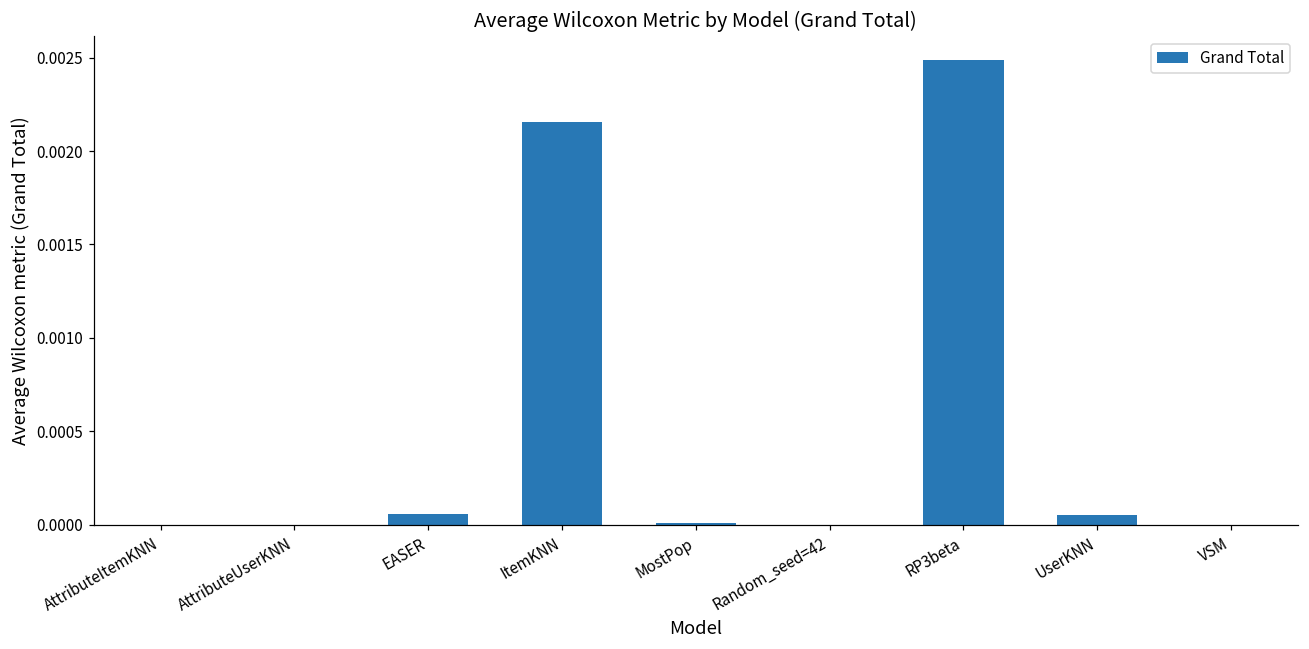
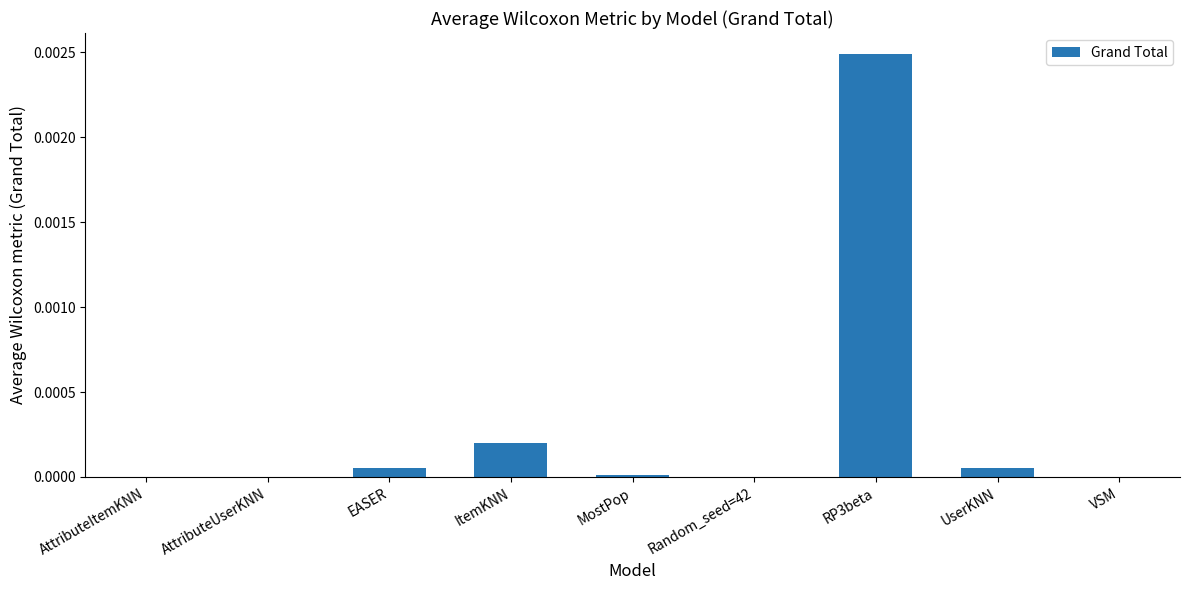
ItemKNN: 0.00216 -> 0.00020
